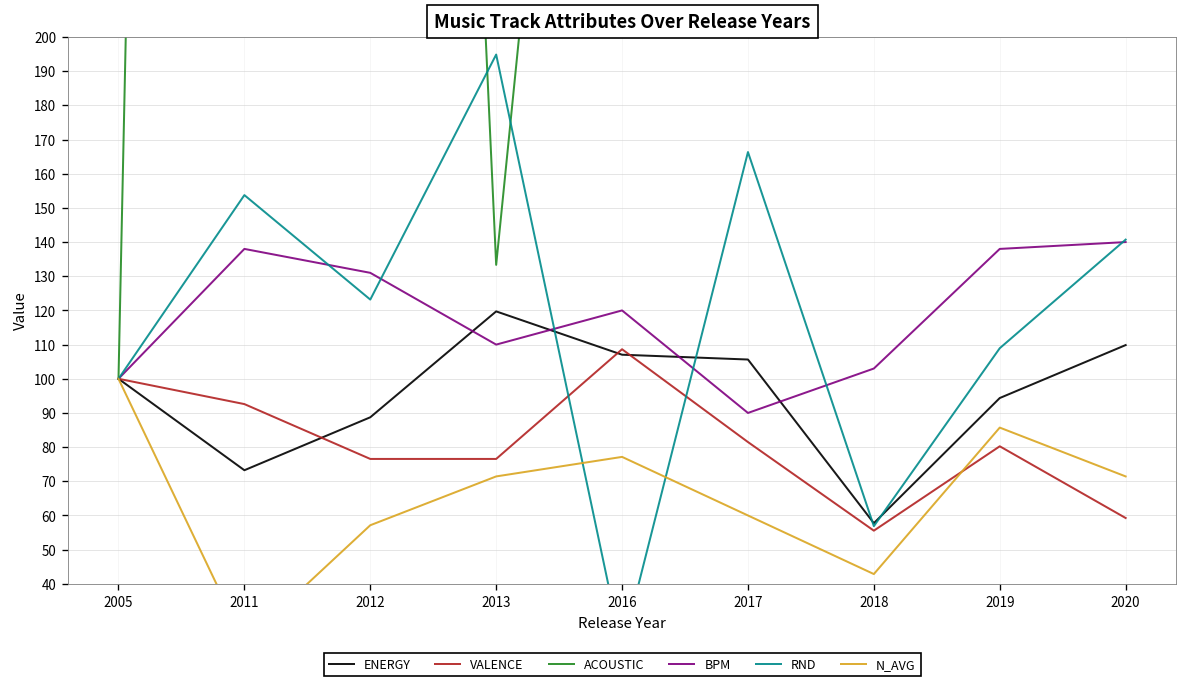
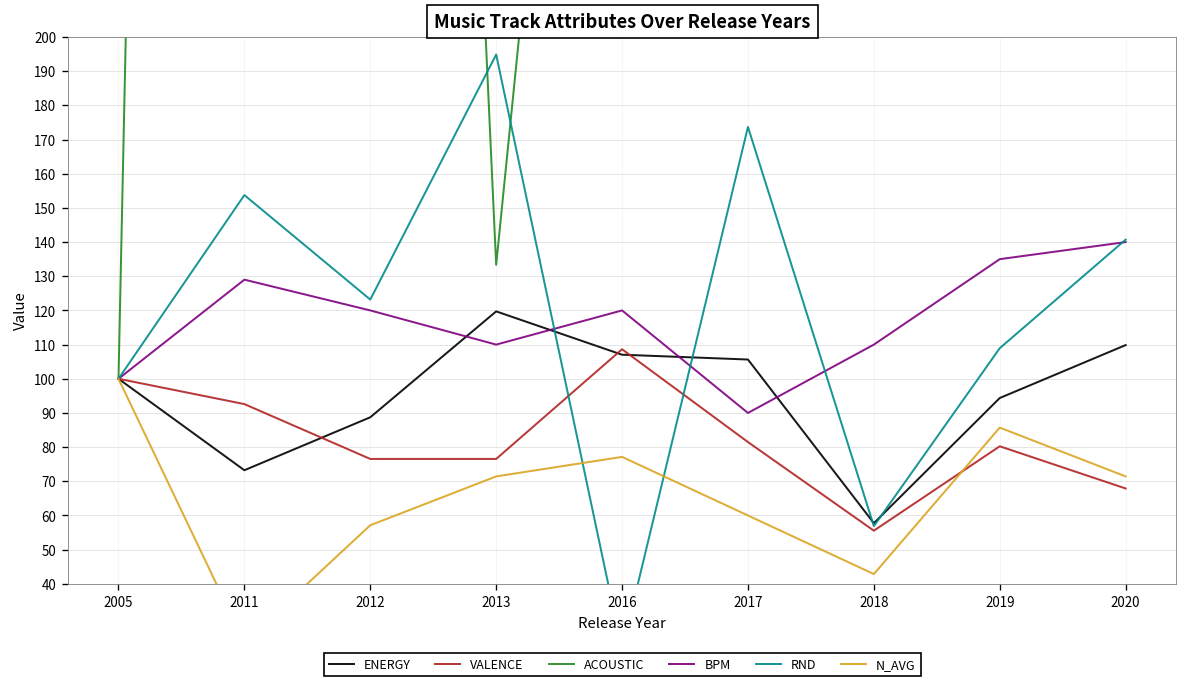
BPM, 2011: 138 -> 129
BPM, 2012: 131 -> 120
RND, 2017: 166 -> 174
BPM, 2018: 103 -> 110
BPM, 2019: 138 -> 135
VALENCE, 2020: 59 -> 68
